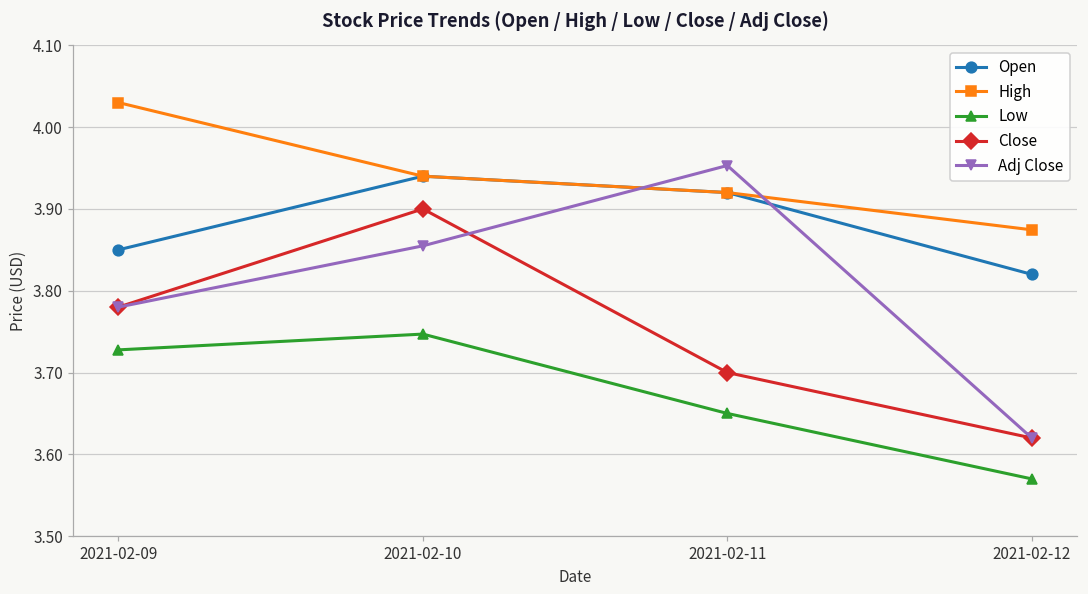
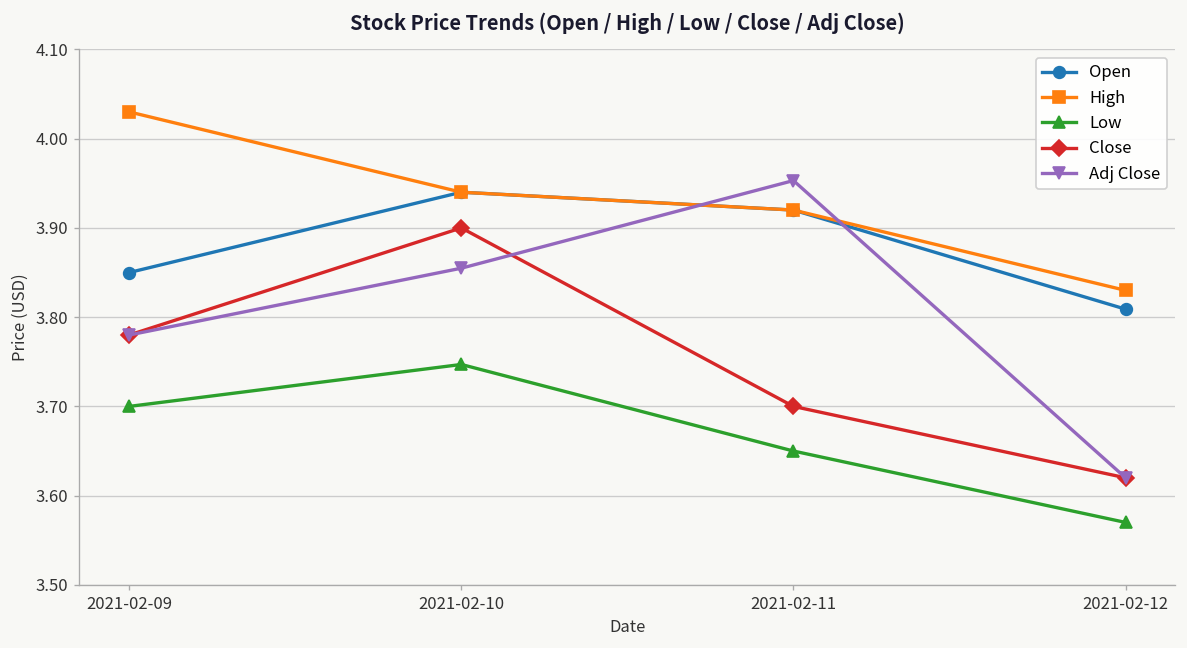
Low, 2021-02-09: 3.73 -> 3.70
Open, 2021-02-12: 3.82 -> 3.81
High, 2021-02-12: 3.87 -> 3.83
